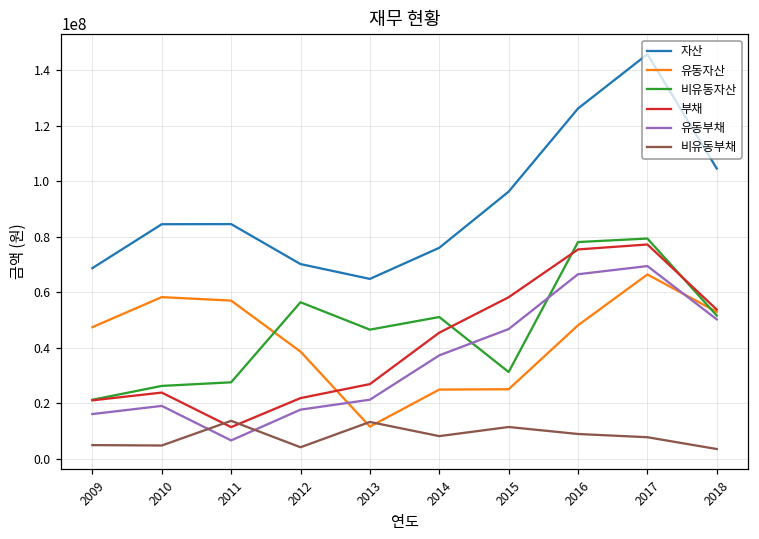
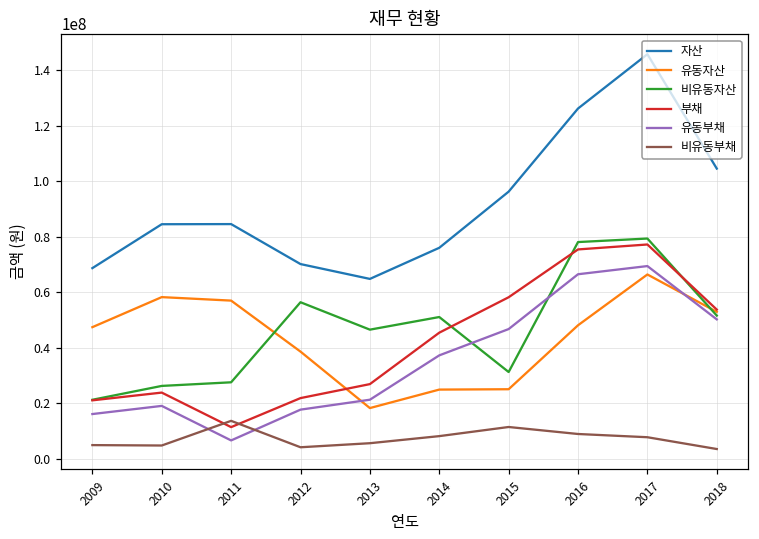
유동자산, 2013: 12000000 -> 18000000
비유동부채, 2013: 13000000 -> 6000000
